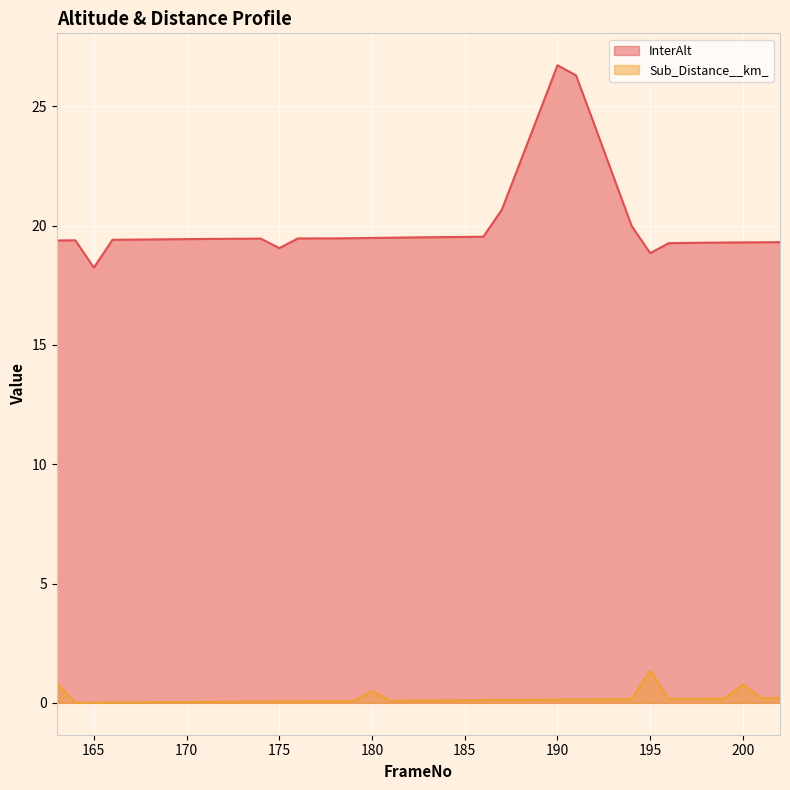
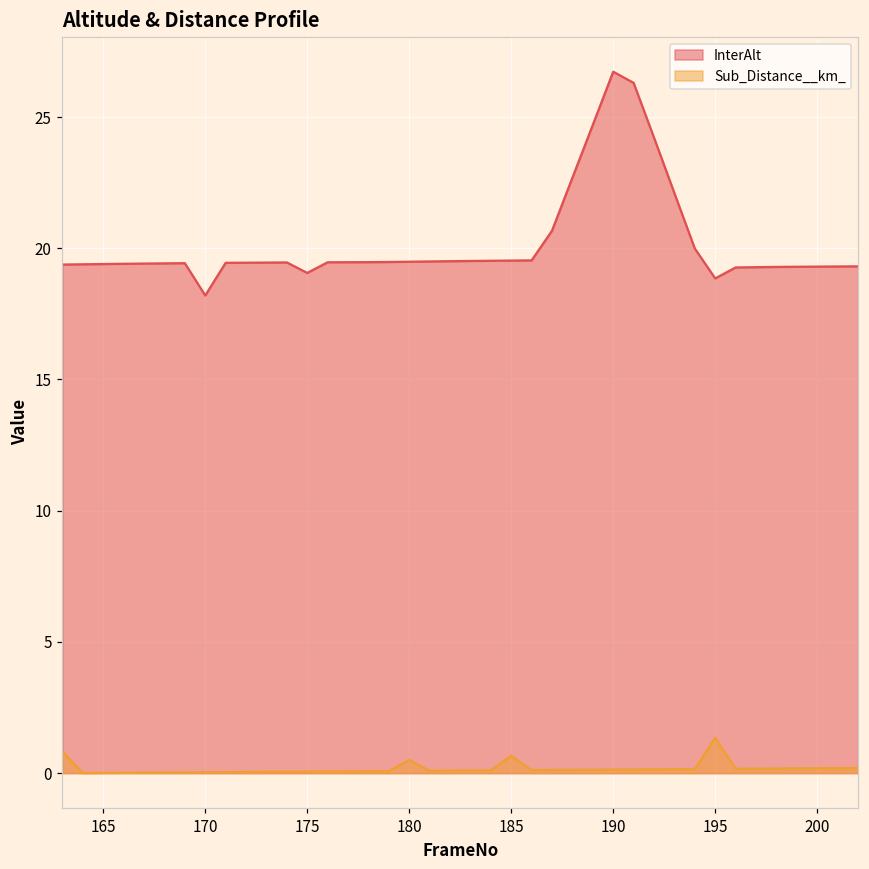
InterAlt, 165: 18.2 -> 19.4
InterAlt, 170: 19.4 -> 18.2
Sub_Distance__km_, 185: 0.1 -> 0.7
Sub_Distance__km_, 200: 0.8 -> 0.2
